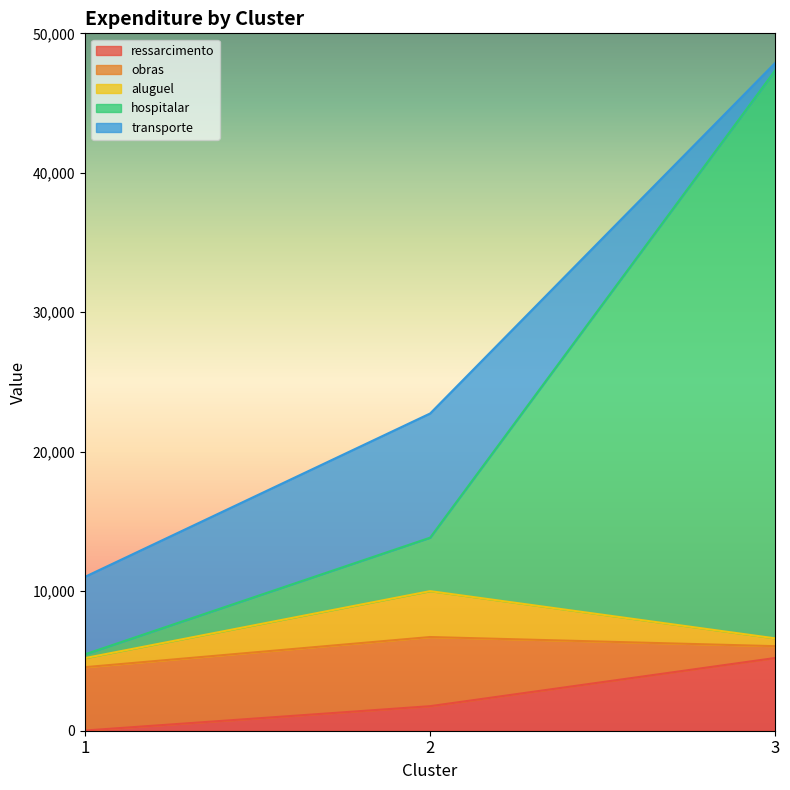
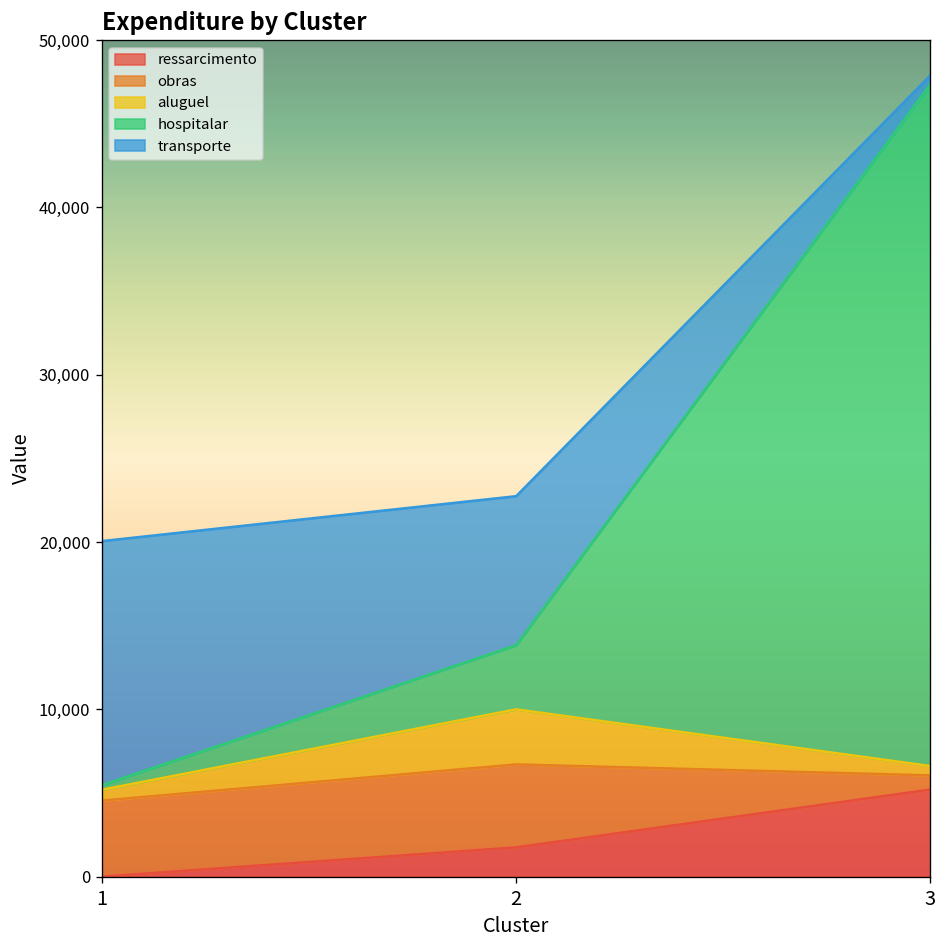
transporte, 1: 5,600 -> 14,600
